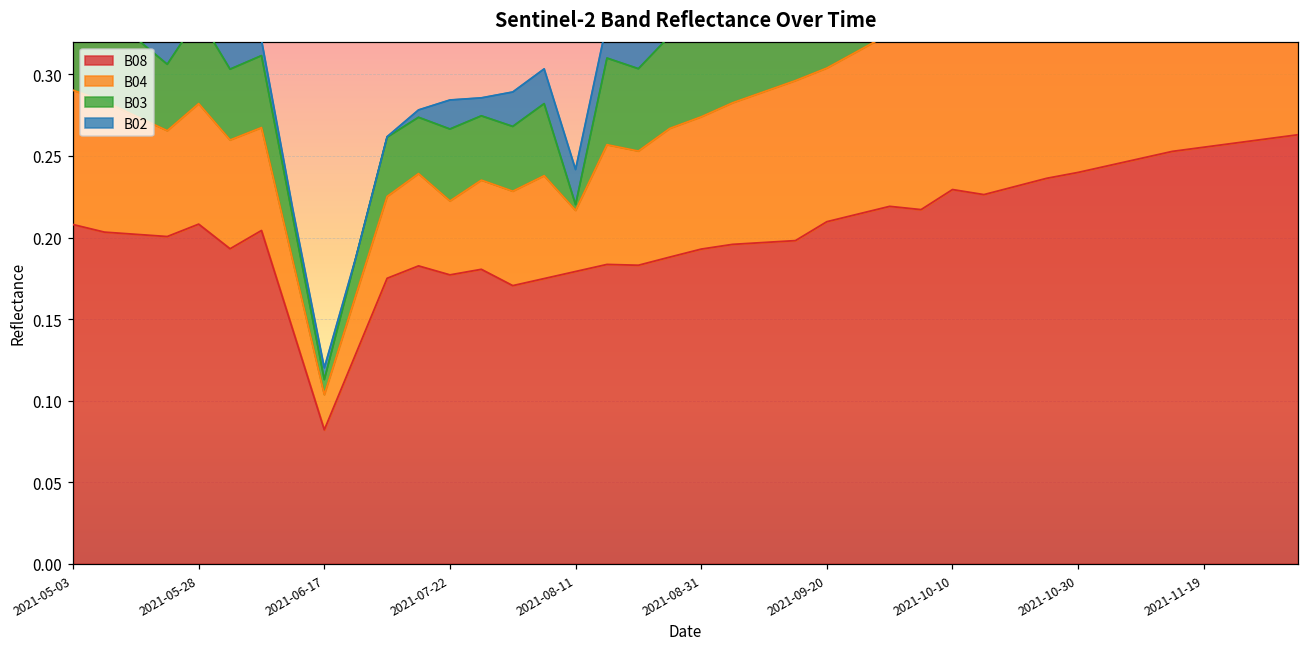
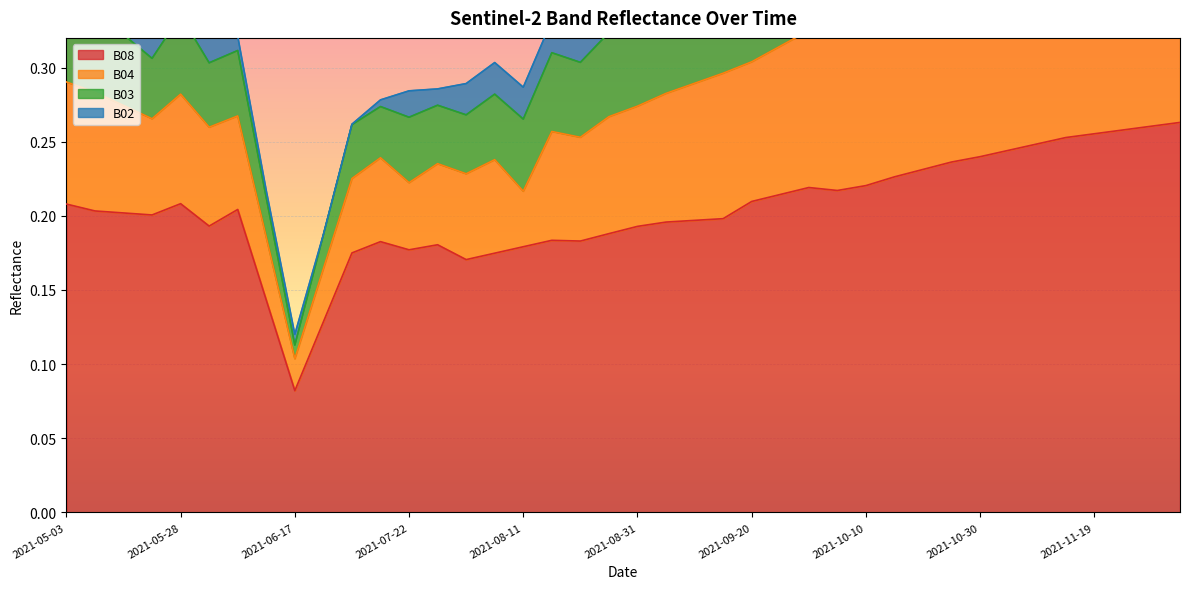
B03, 2021-08-11: 0.004 -> 0.049
B08, 2021-10-10: 0.229 -> 0.220
